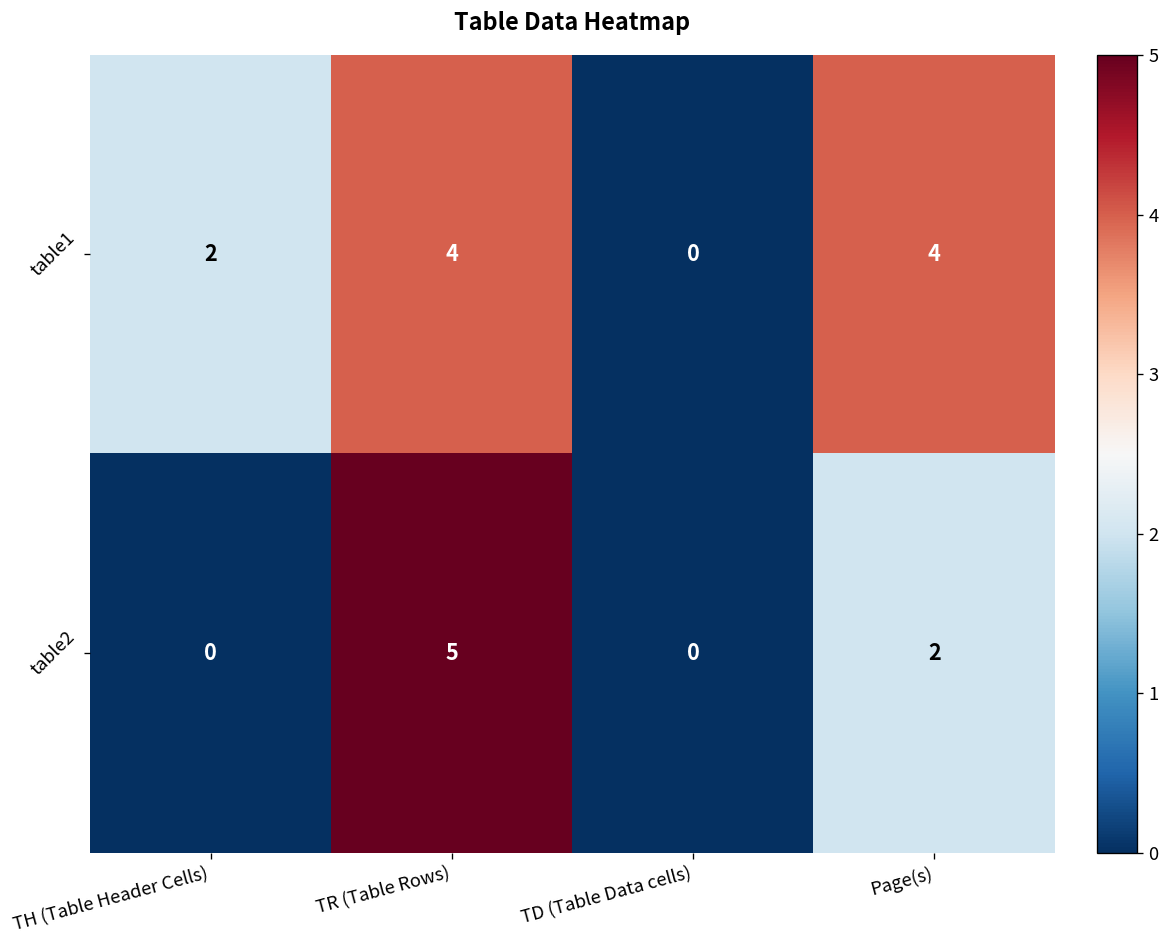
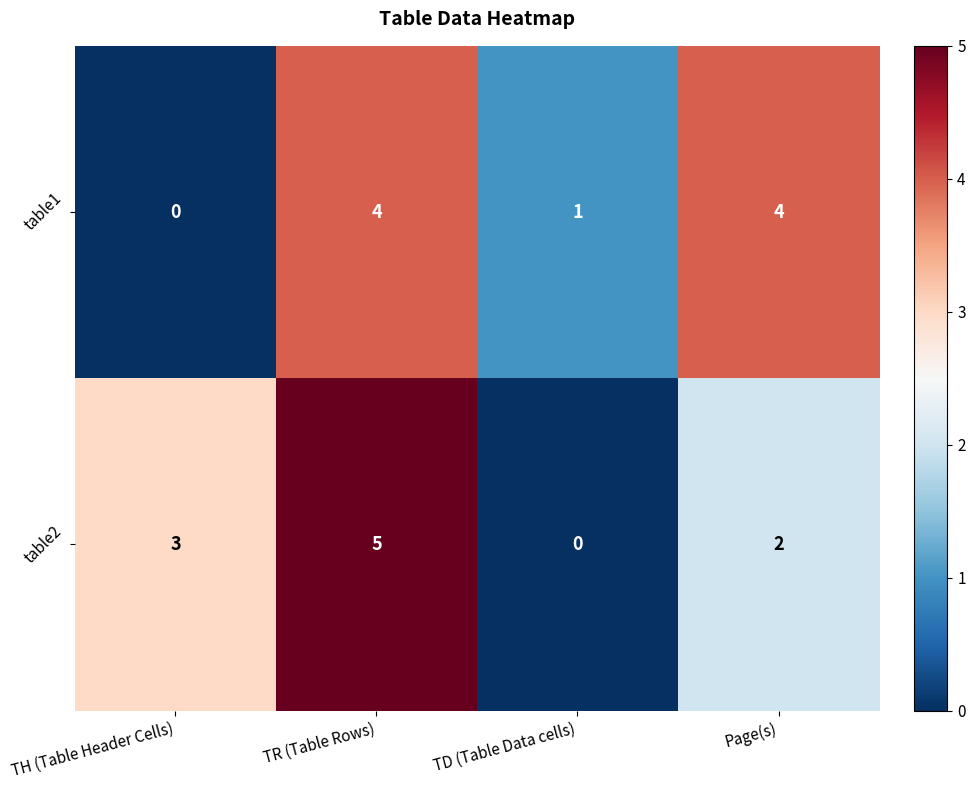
table1, TH (Table Header Cells): 2 -> 0
table1, TD (Table Data cells): 0 -> 1
table2, TH (Table Header Cells): 0 -> 3
